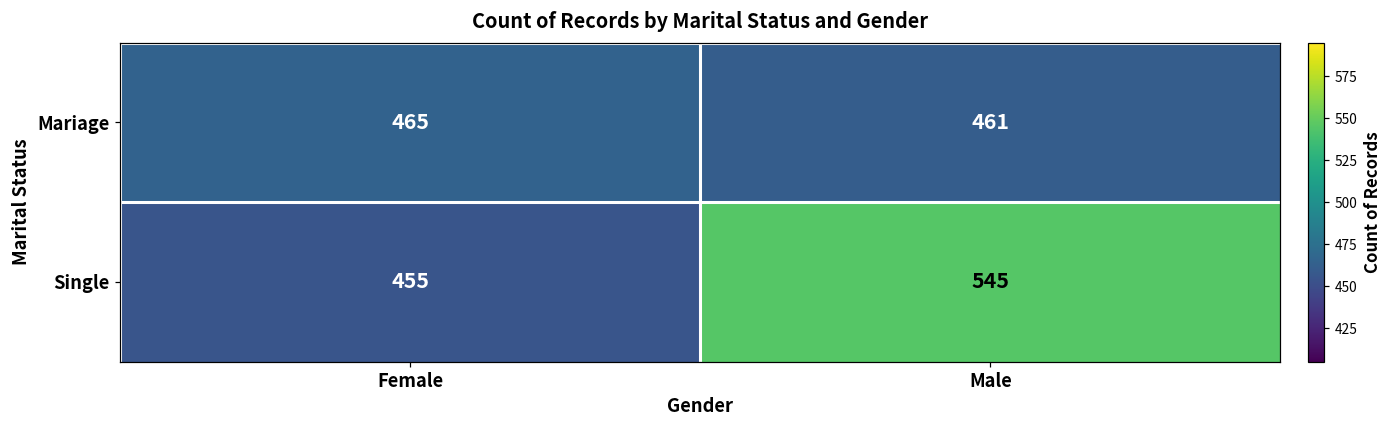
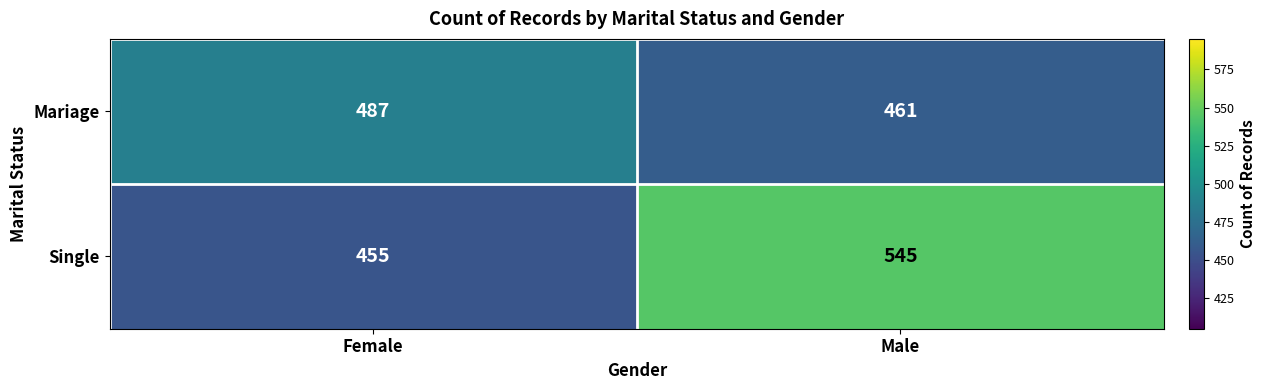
Mariage, Female: 465 -> 487
